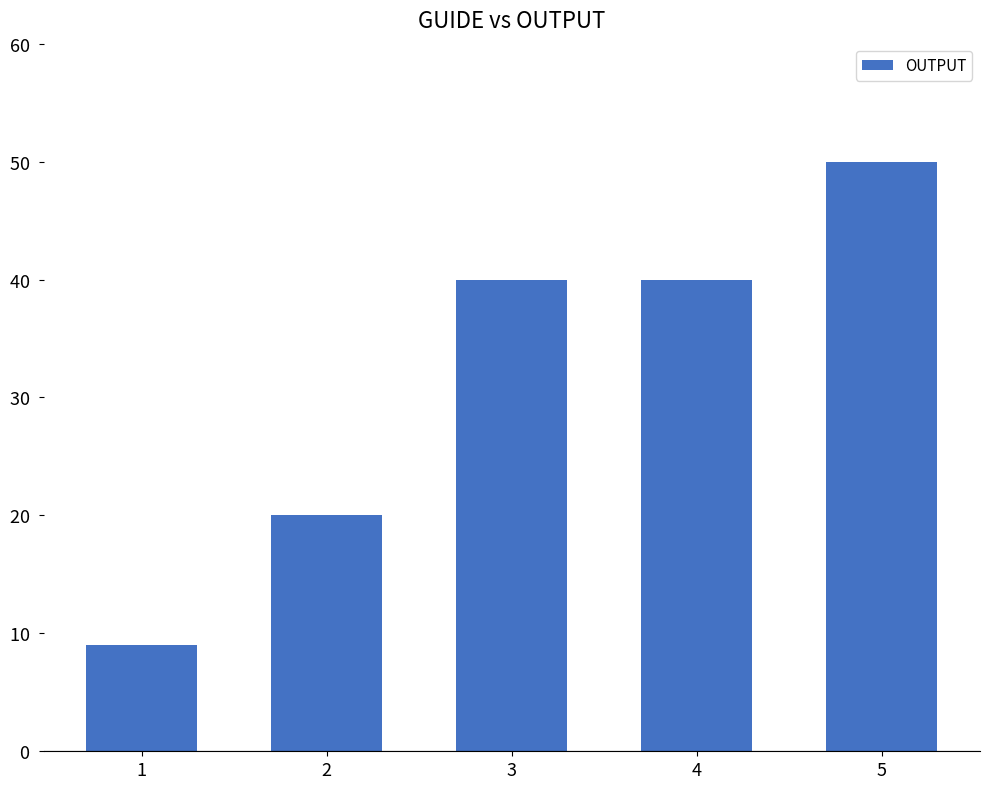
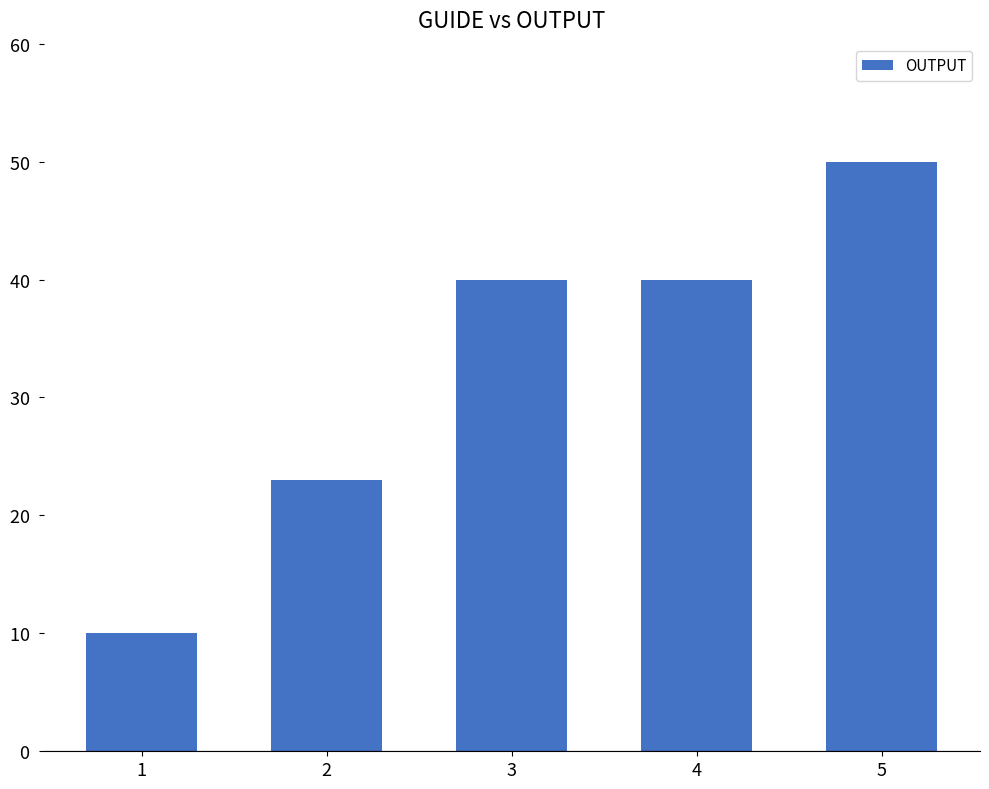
1: 9 -> 10
2: 20 -> 23
